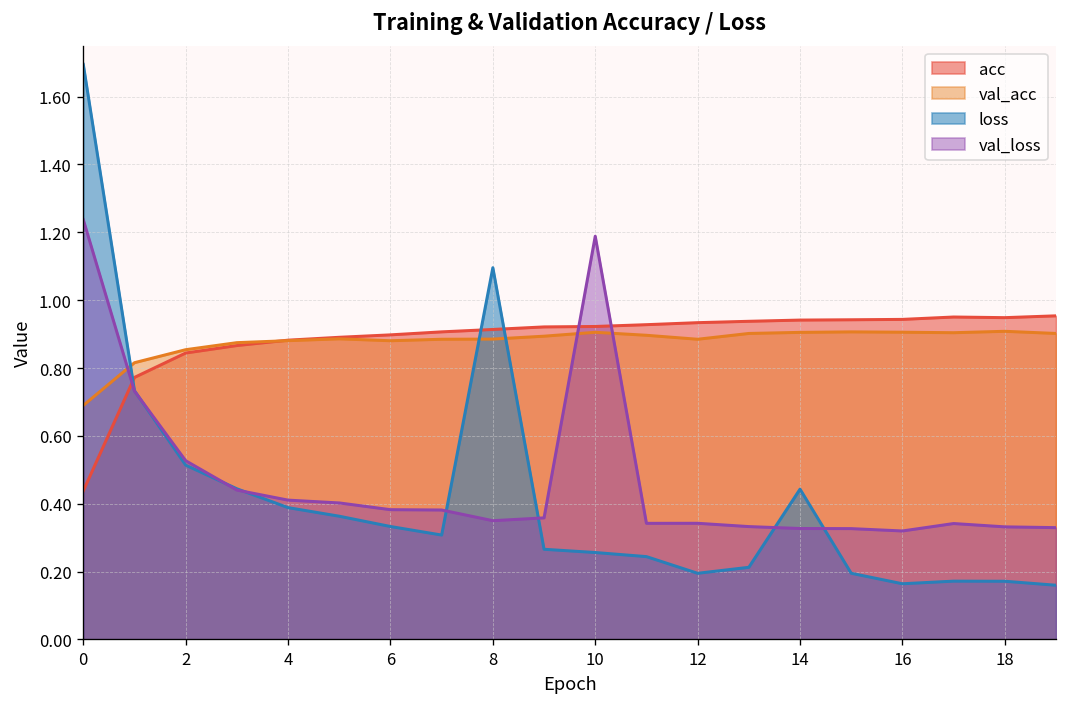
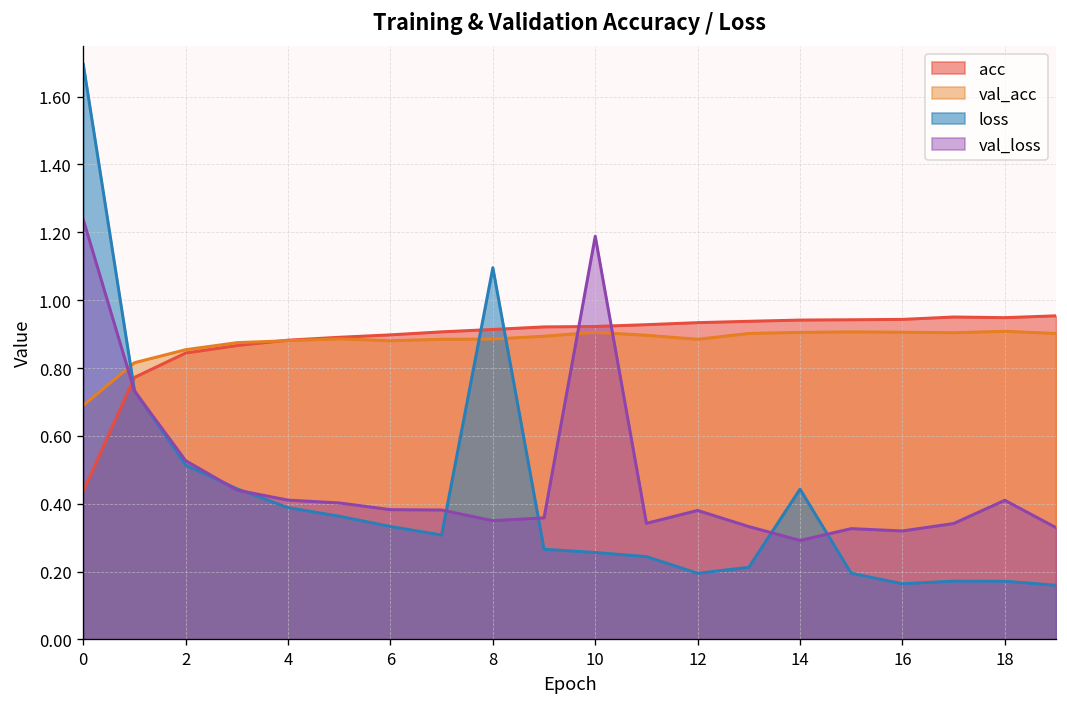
val_loss, 12: 0.34 -> 0.38
val_loss, 14: 0.33 -> 0.29
val_loss, 18: 0.33 -> 0.41
